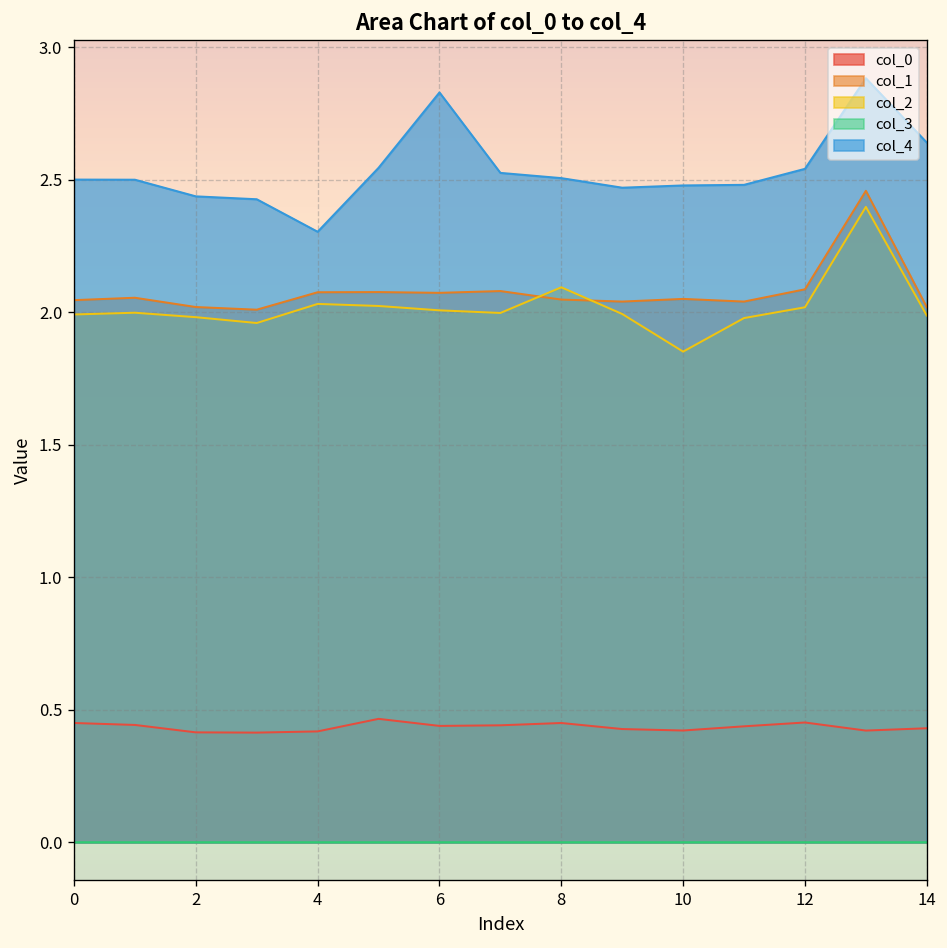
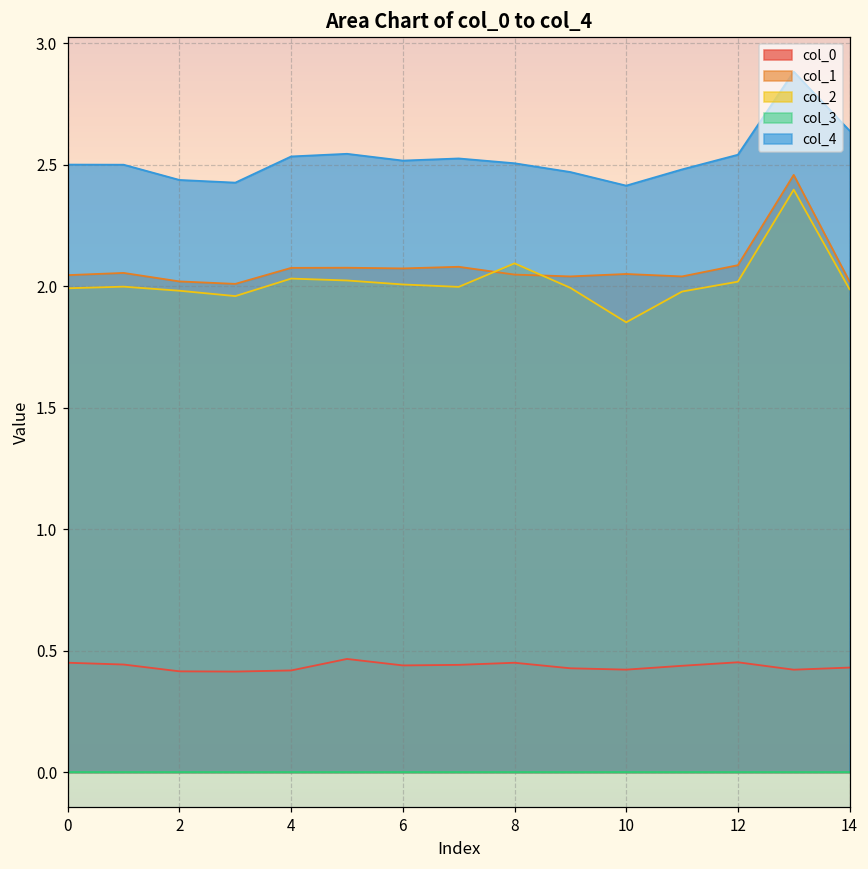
col_4, 4: 2.30 -> 2.53
col_4, 6: 2.83 -> 2.52
col_4, 10: 2.48 -> 2.41
